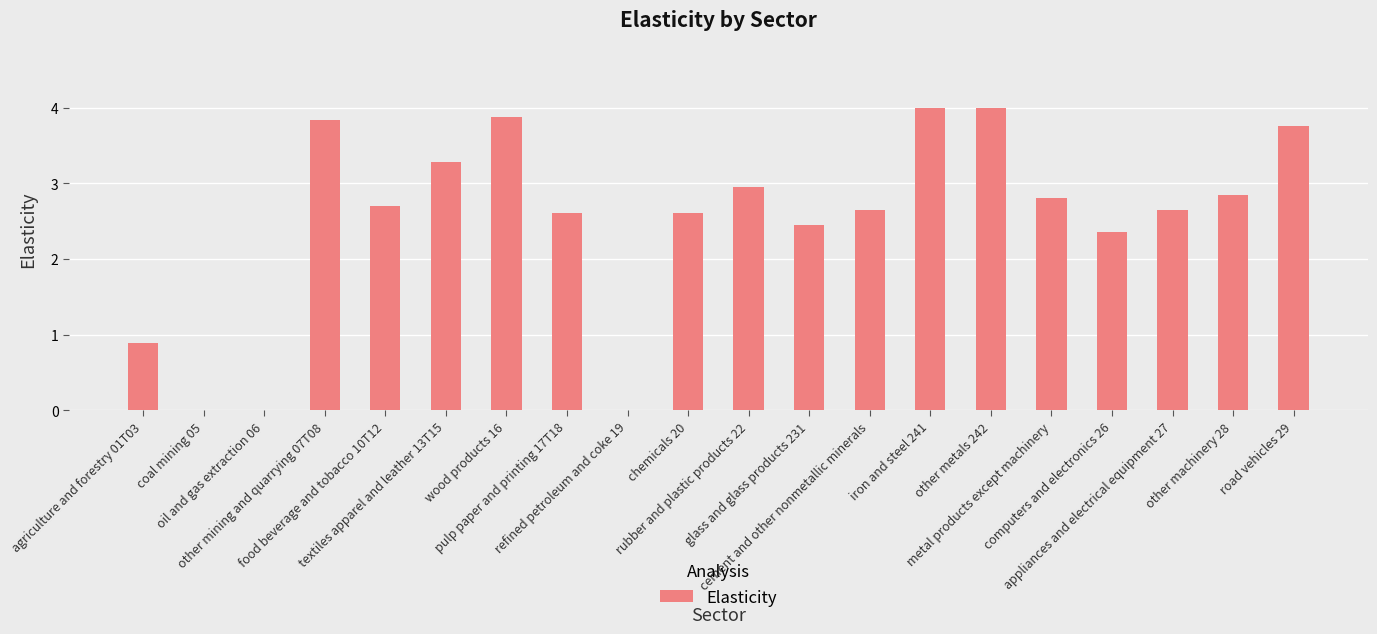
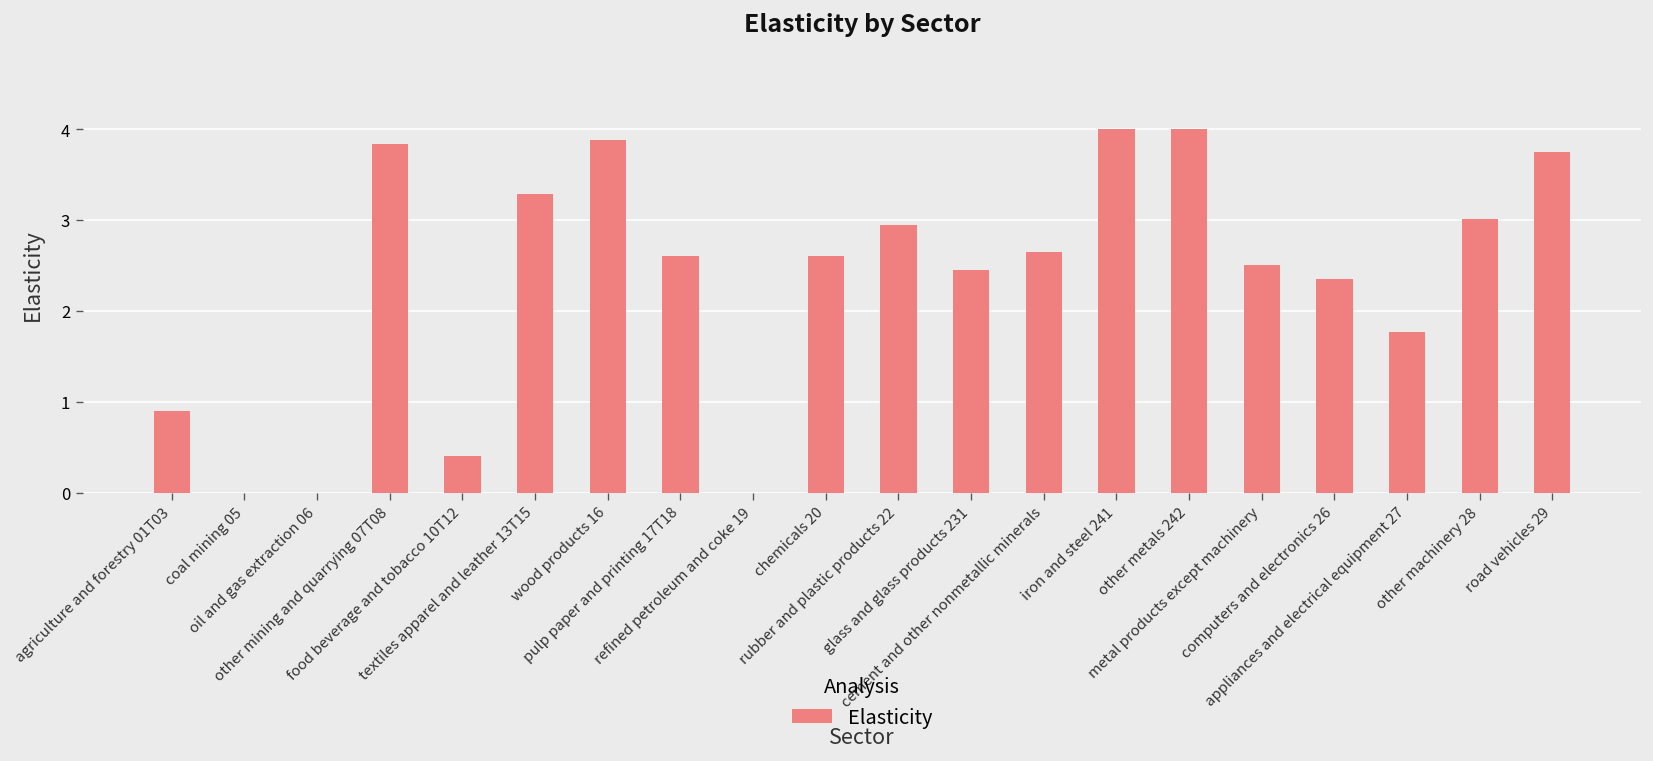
food beverage and tobacco 10T12: 2.7 -> 0.4
metal products except machinery: 2.8 -> 2.5
appliances and electrical equipment 27: 2.7 -> 1.8
other machinery 28: 2.9 -> 3.0
